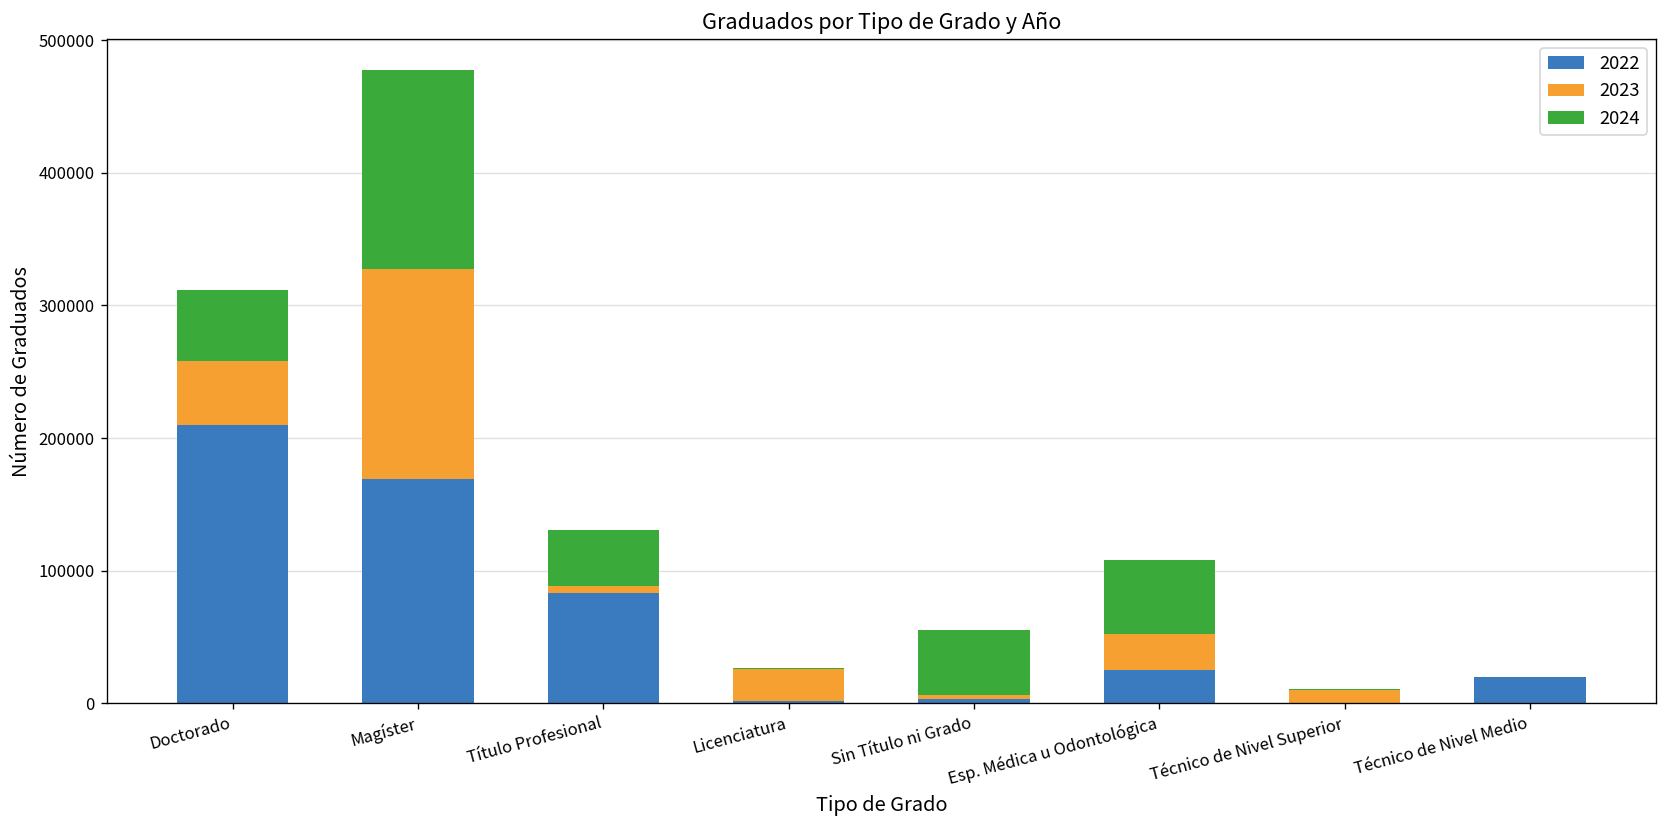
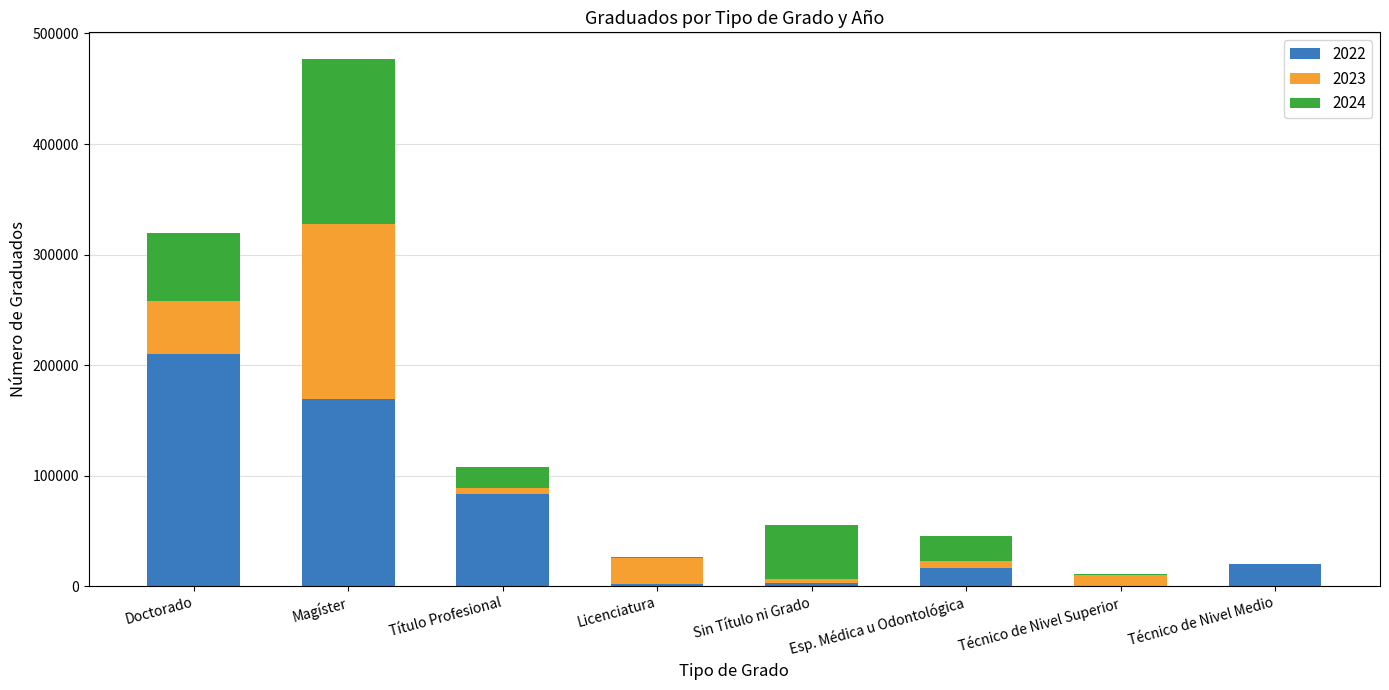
2024, Doctorado: 54000 -> 62000
2024, Título Profesional: 42000 -> 19000
2022, Esp. Médica u Odontológica: 25000 -> 16000
2023, Esp. Médica u Odontológica: 27000 -> 6000
2024, Esp. Médica u Odontológica: 56000 -> 23000
